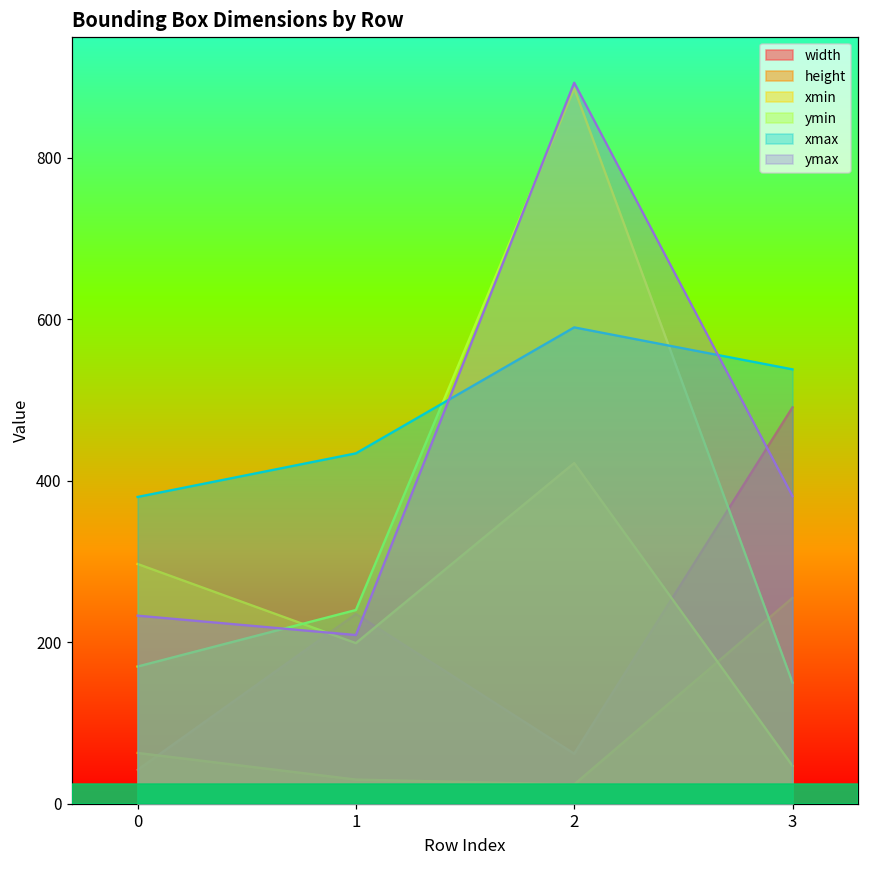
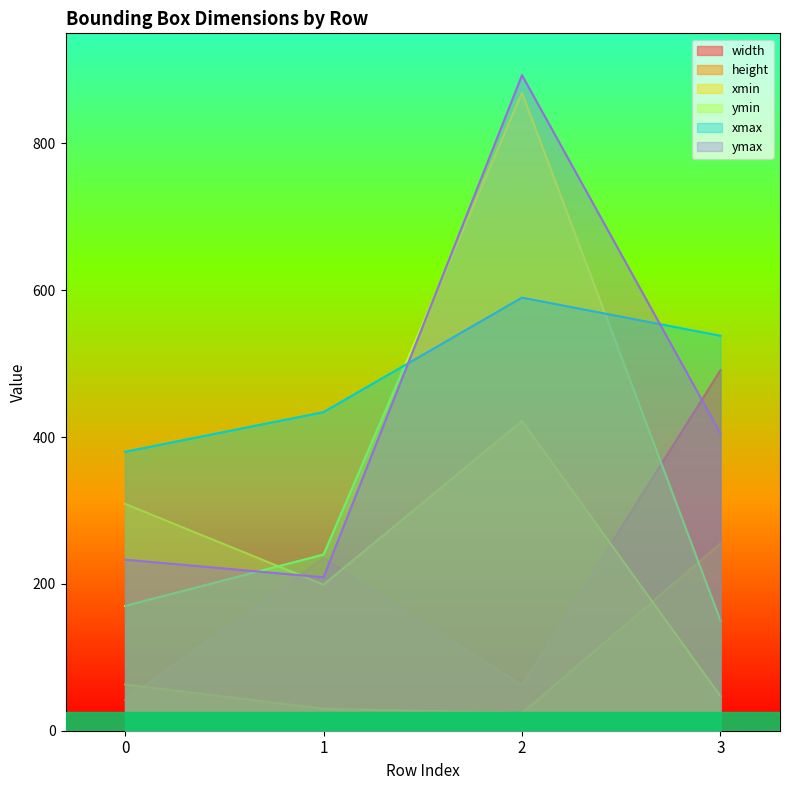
xmin, 0: 300 -> 310
ymin, 2: 890 -> 870
ymax, 3: 380 -> 410
